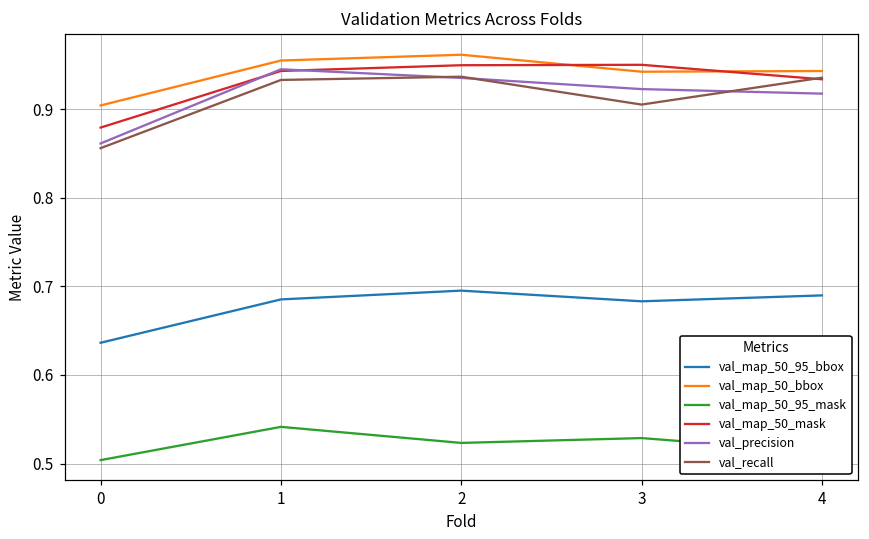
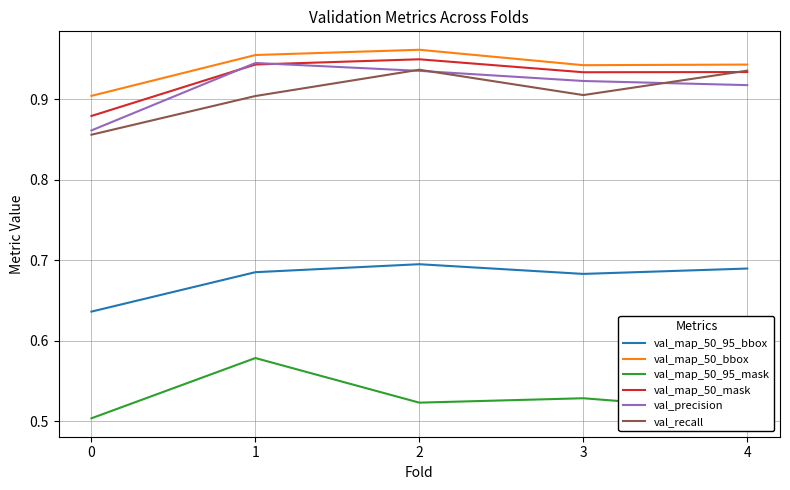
val_map_50_95_mask, 1: 0.54 -> 0.58
val_recall, 1: 0.93 -> 0.90
val_map_50_mask, 3: 0.95 -> 0.93
